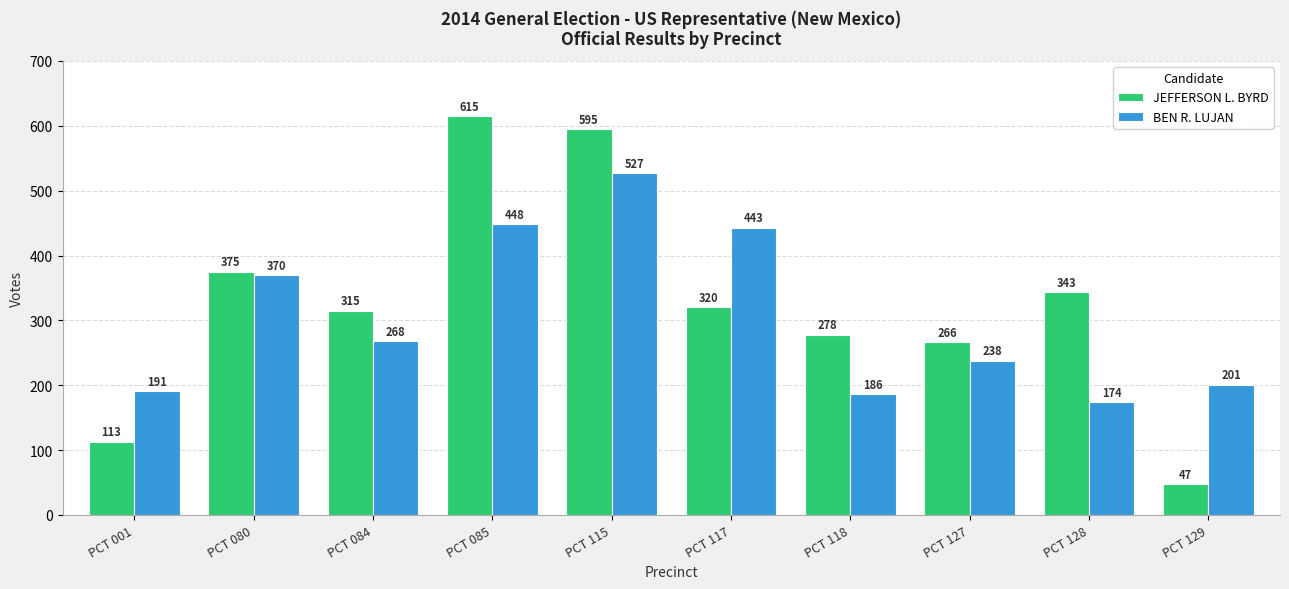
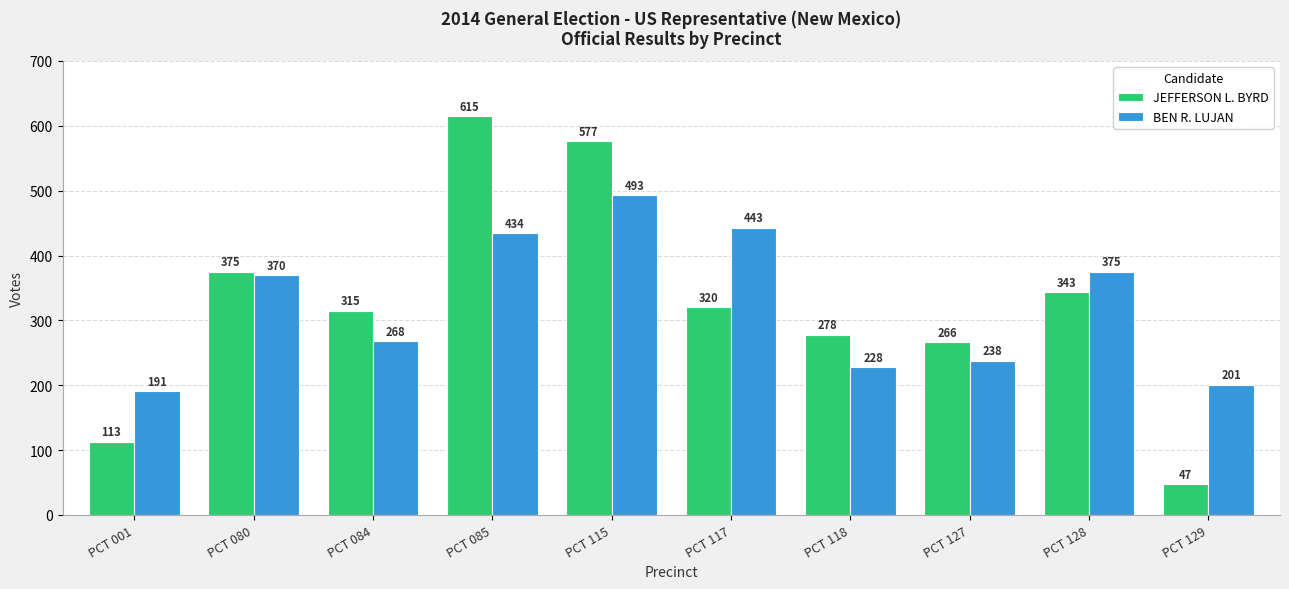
BEN R. LUJAN, PCT 085: 448 -> 434
JEFFERSON L. BYRD, PCT 115: 595 -> 577
BEN R. LUJAN, PCT 115: 527 -> 493
BEN R. LUJAN, PCT 118: 186 -> 228
BEN R. LUJAN, PCT 128: 174 -> 375
